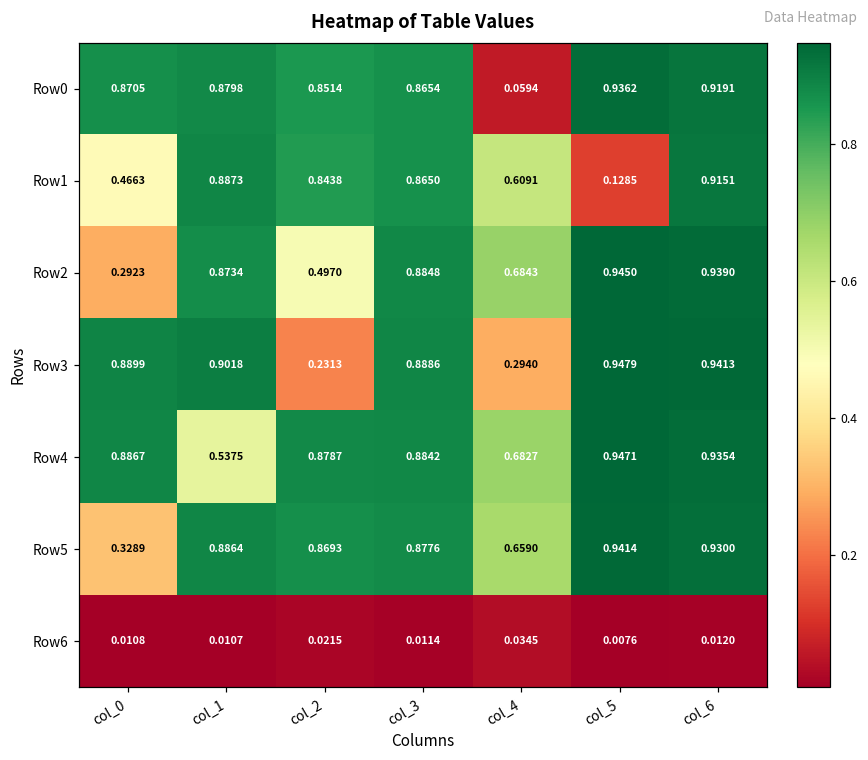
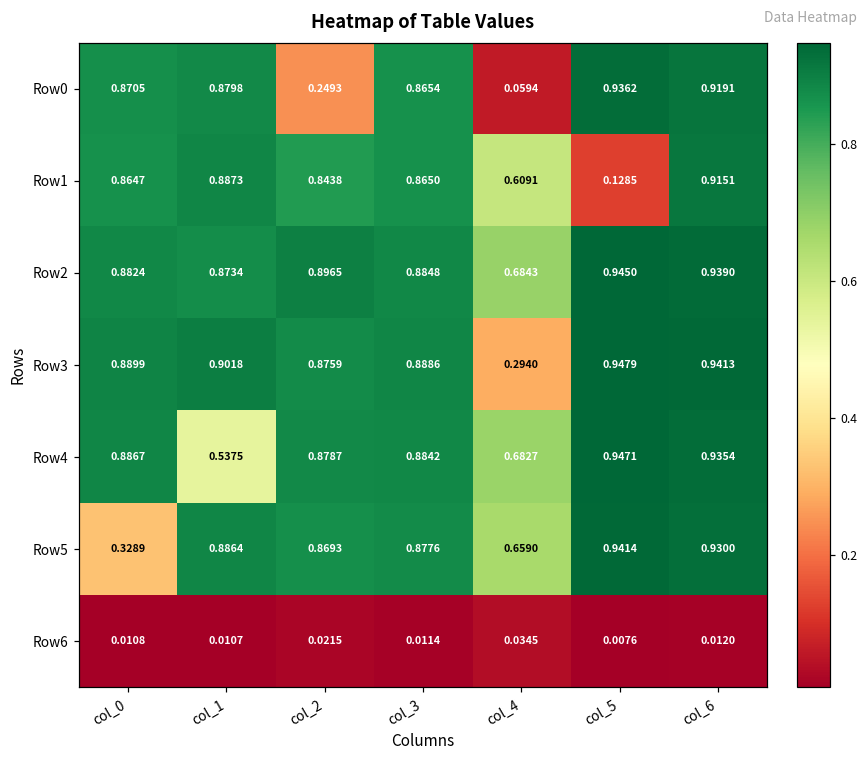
Row0, col_2: 0.8514 -> 0.2493
Row1, col_0: 0.4663 -> 0.8647
Row2, col_0: 0.2923 -> 0.8824
Row2, col_2: 0.4970 -> 0.8965
Row3, col_2: 0.2313 -> 0.8759
